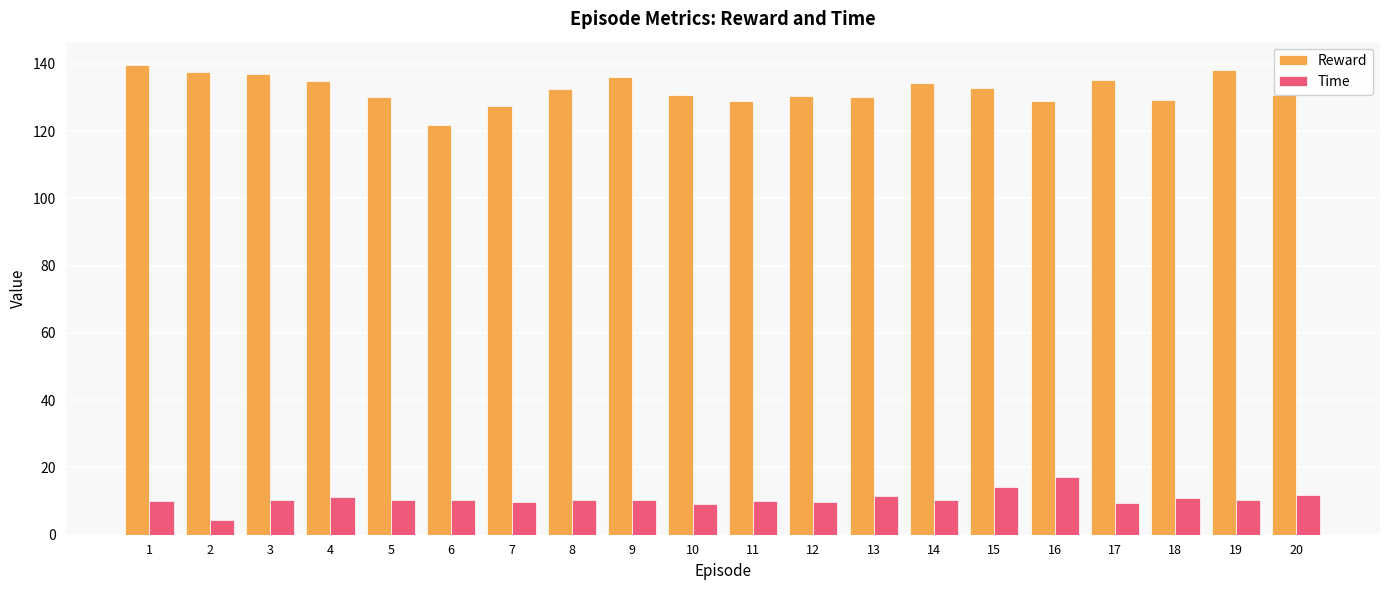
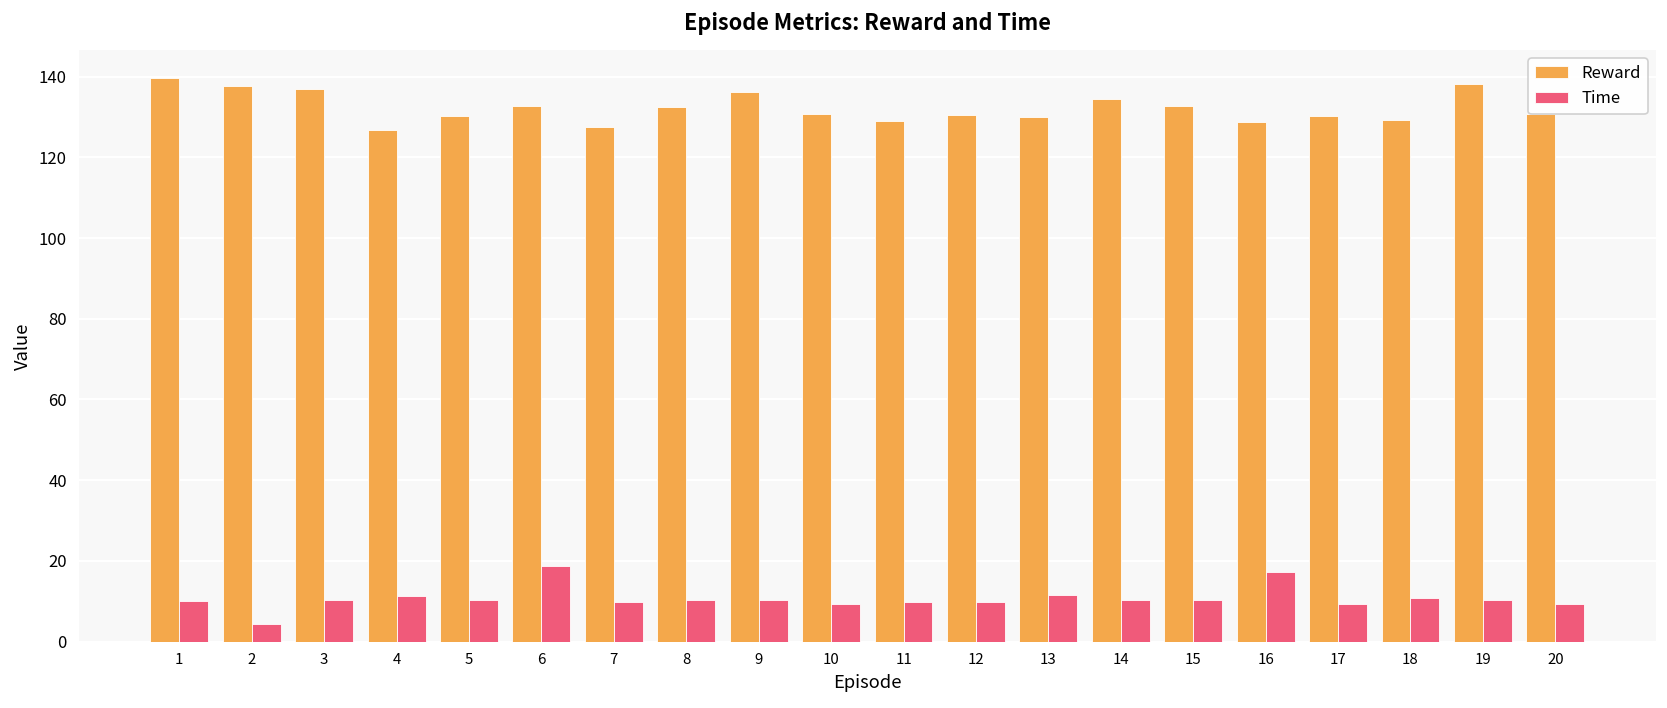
Reward, 4: 135 -> 127
Reward, 6: 122 -> 133
Time, 6: 10 -> 19
Time, 15: 14 -> 10
Reward, 17: 135 -> 130
Time, 20: 12 -> 9
